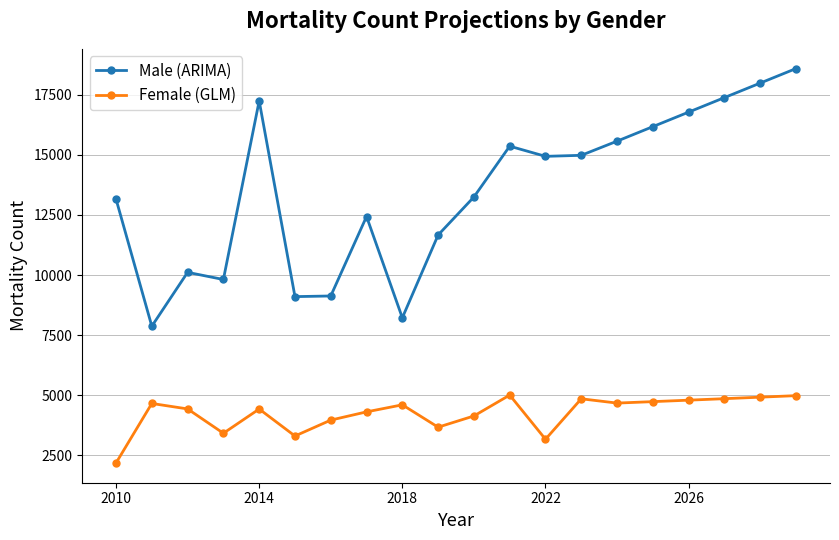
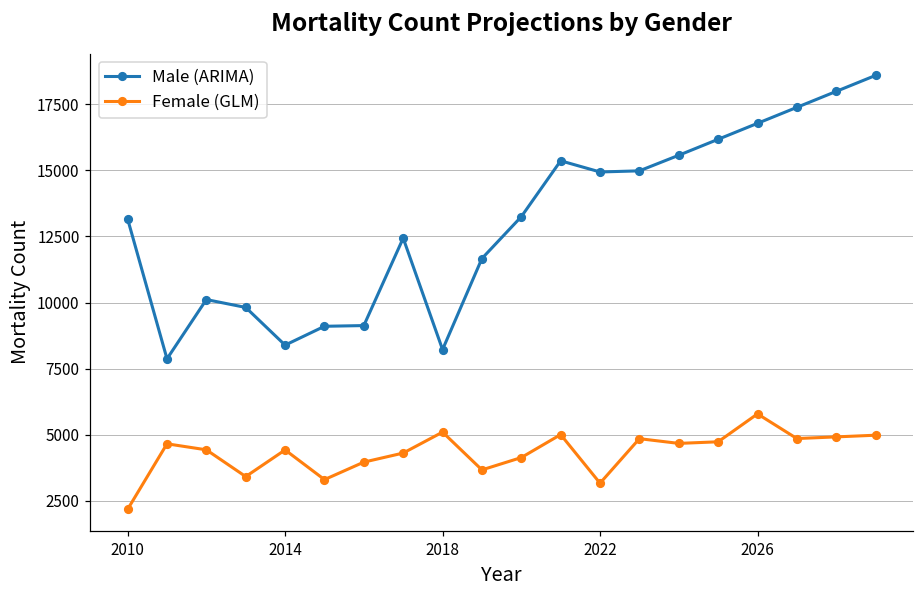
Male (ARIMA), 2014: 17200 -> 8400
Female (GLM), 2018: 4600 -> 5100
Female (GLM), 2026: 4800 -> 5800
